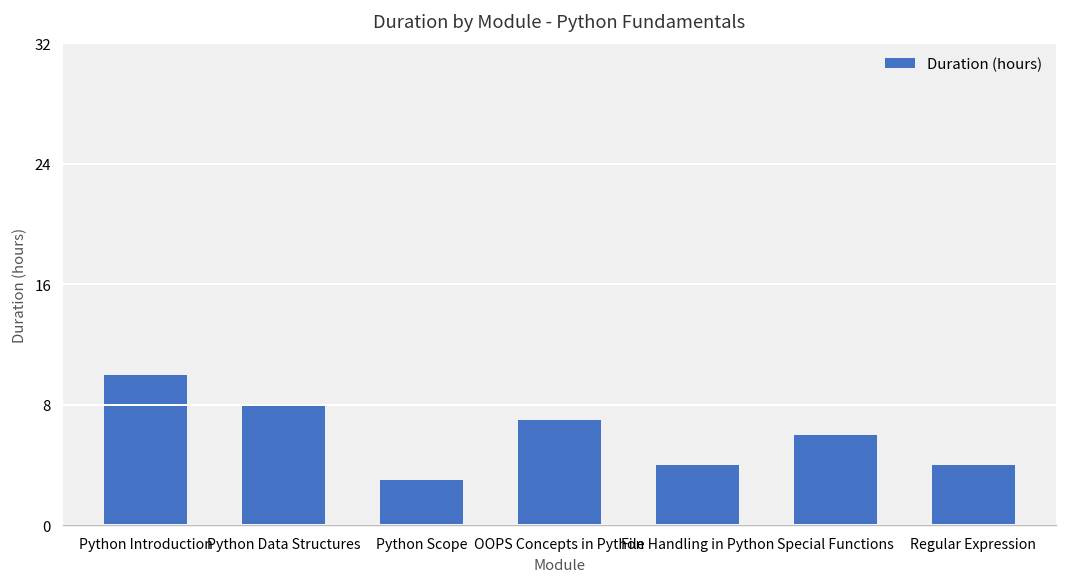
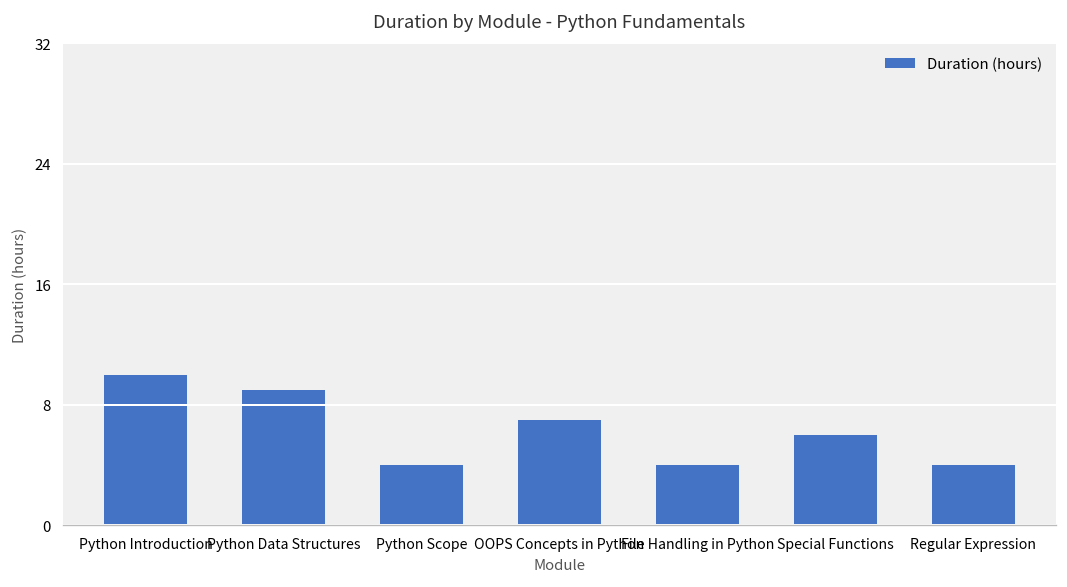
Python Data Structures: 8 -> 9
Python Scope: 3 -> 4
